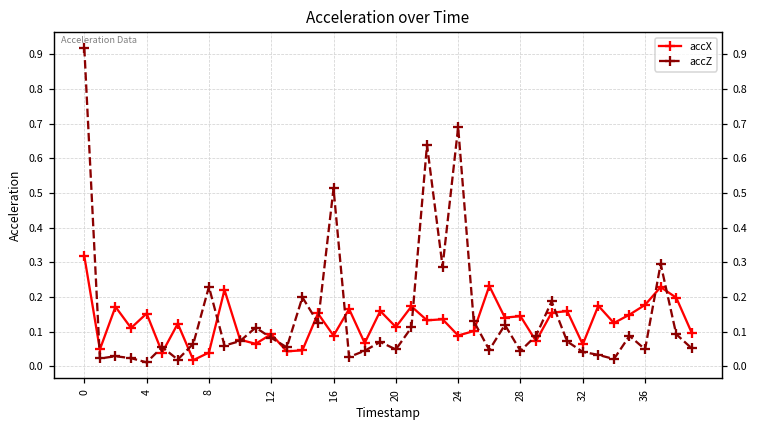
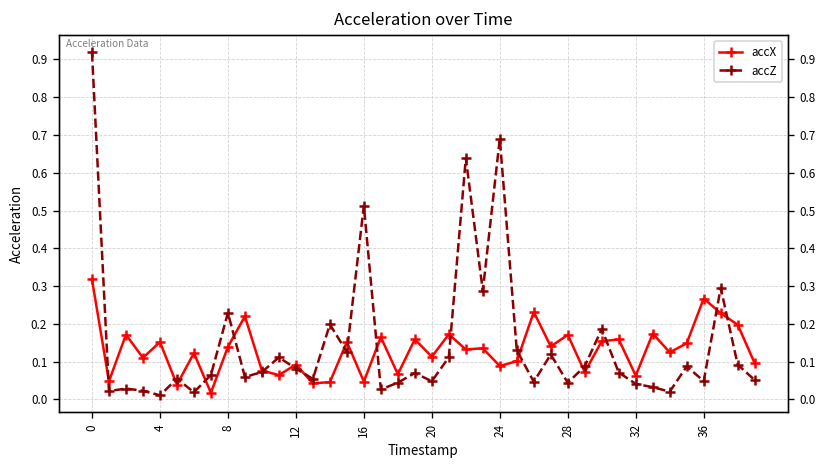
accX, 8: 0.04 -> 0.14
accX, 16: 0.09 -> 0.05
accX, 28: 0.14 -> 0.17
accX, 36: 0.18 -> 0.27
